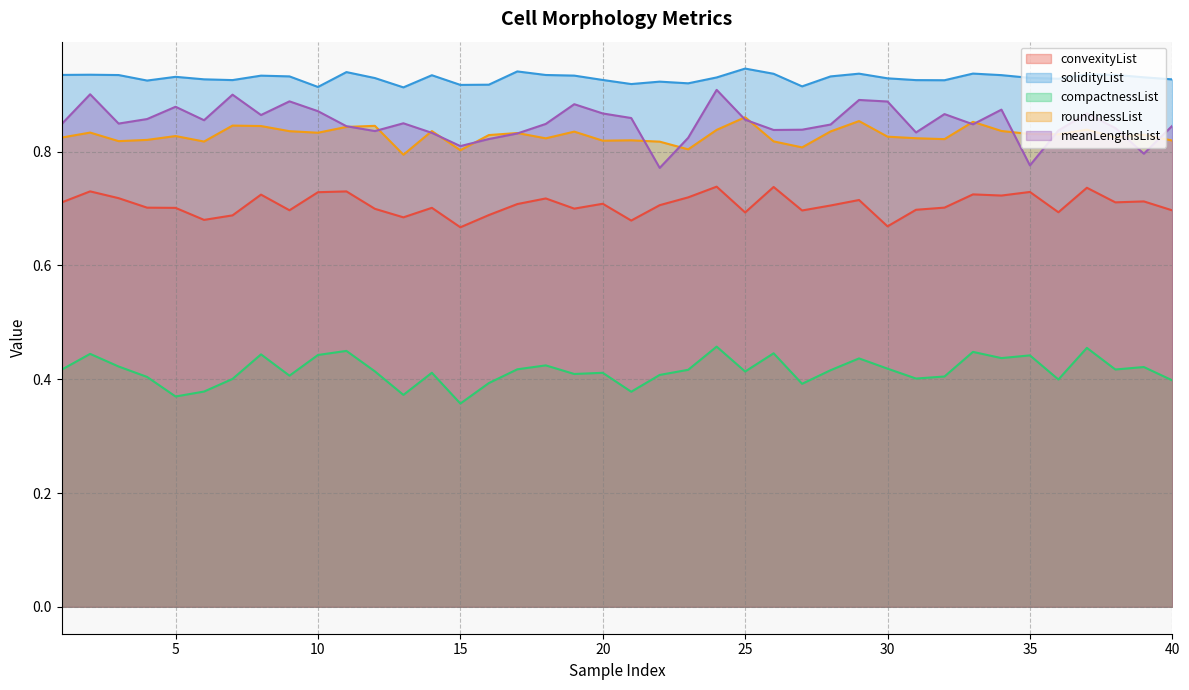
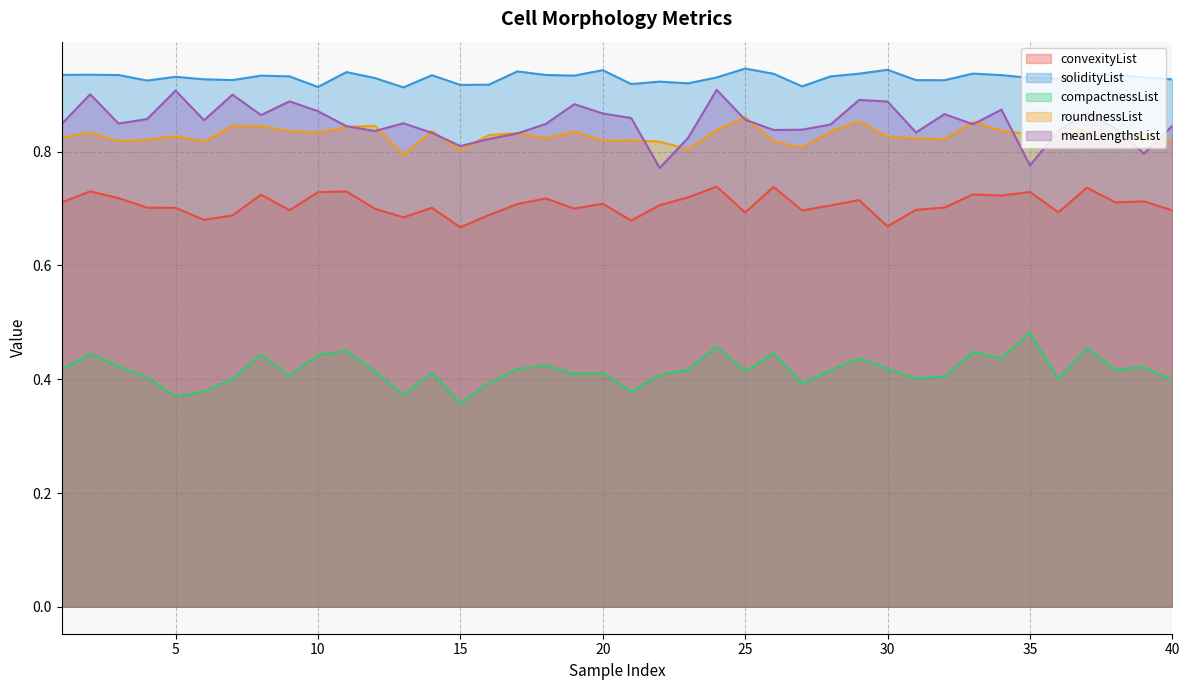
meanLengthsList, 5: 0.88 -> 0.91
solidityList, 20: 0.93 -> 0.94
solidityList, 30: 0.93 -> 0.94
compactnessList, 35: 0.44 -> 0.48
